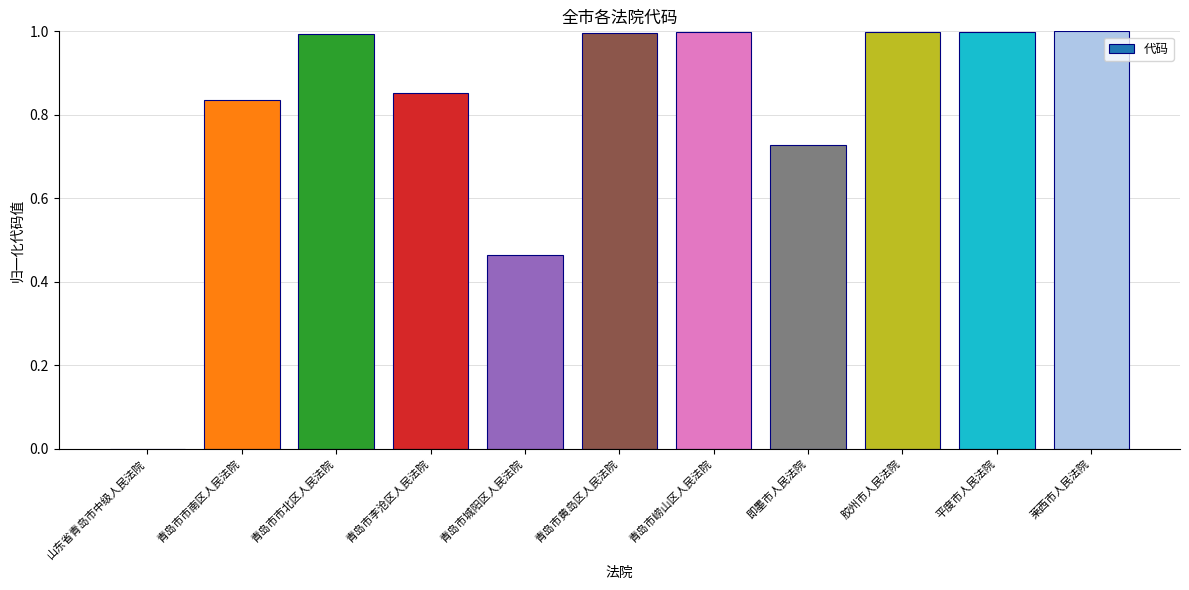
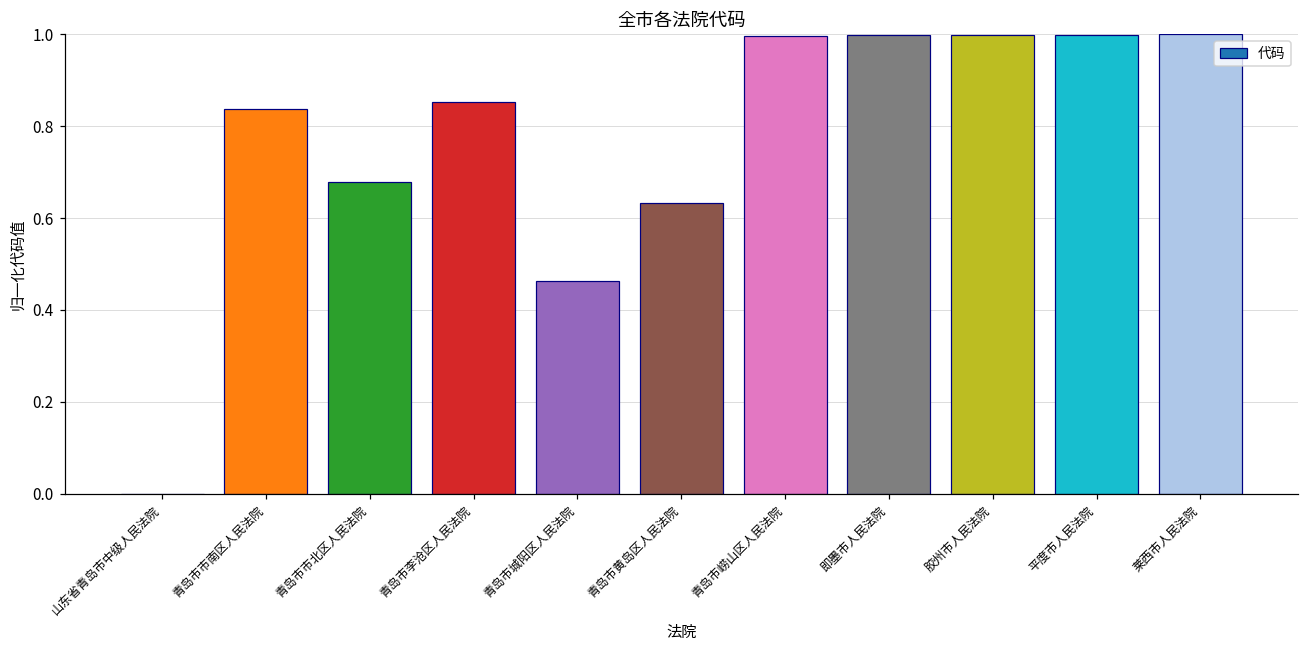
青岛市市北区人民法院: 0.99 -> 0.68
青岛市黄岛区人民法院: 1.00 -> 0.63
即墨市人民法院: 0.73 -> 1.00
